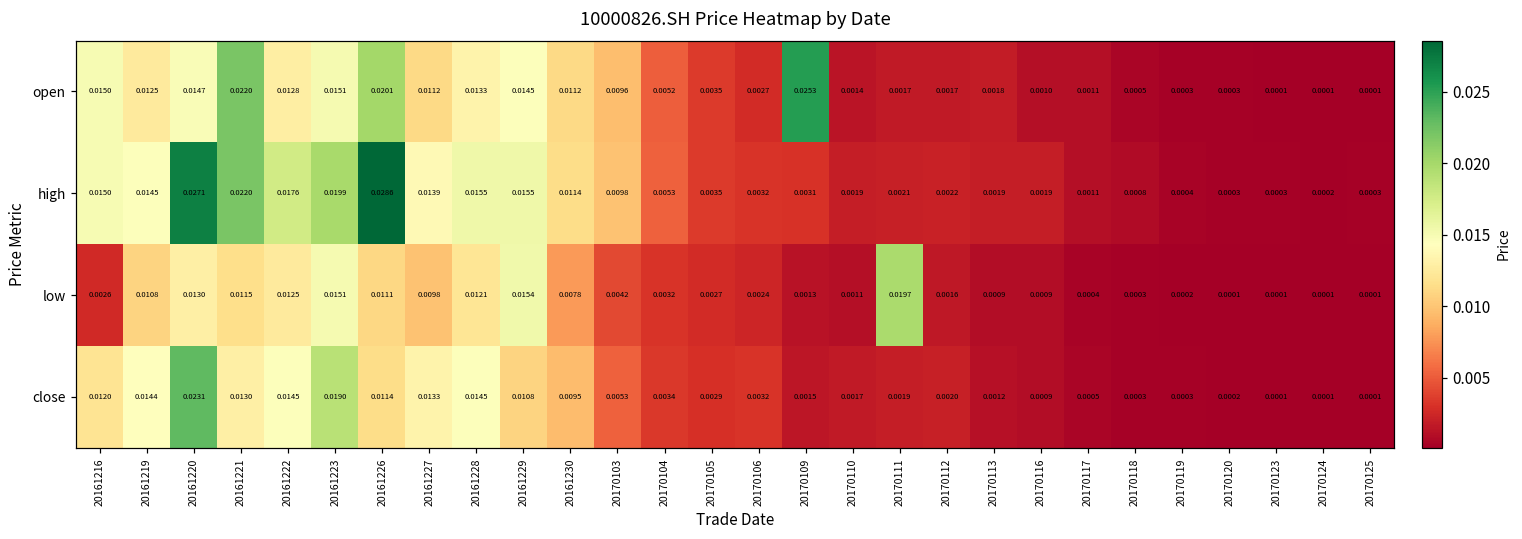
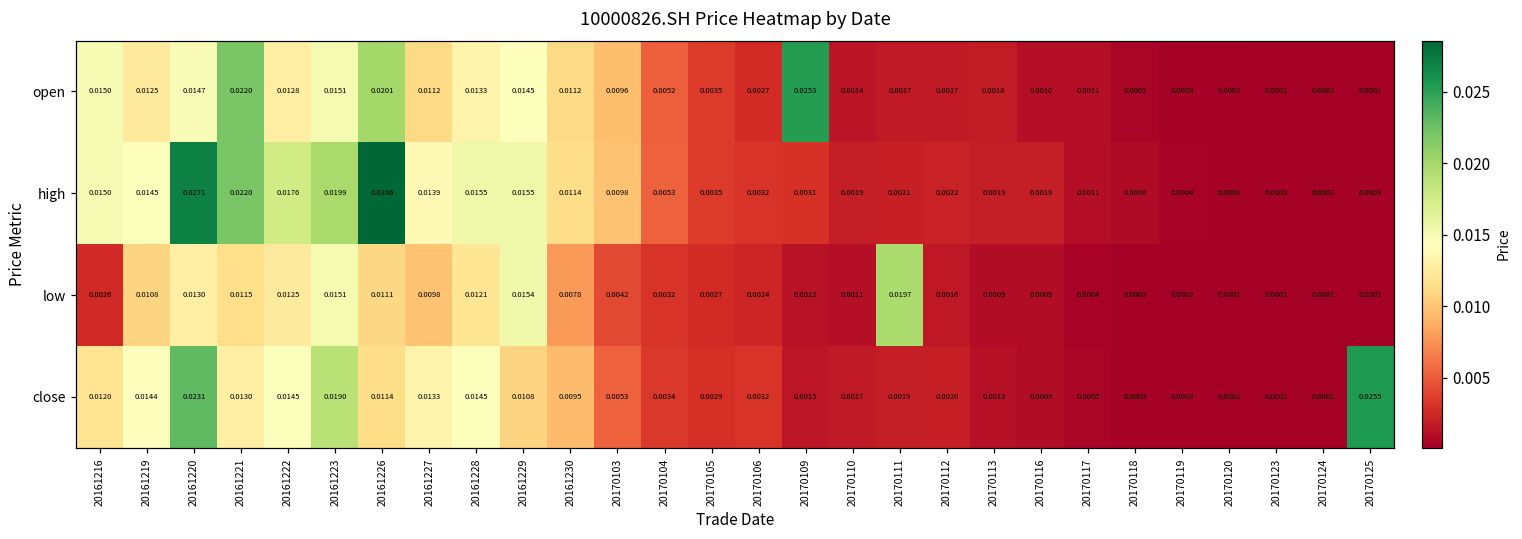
close, 20170125: 0.0001 -> 0.0255
